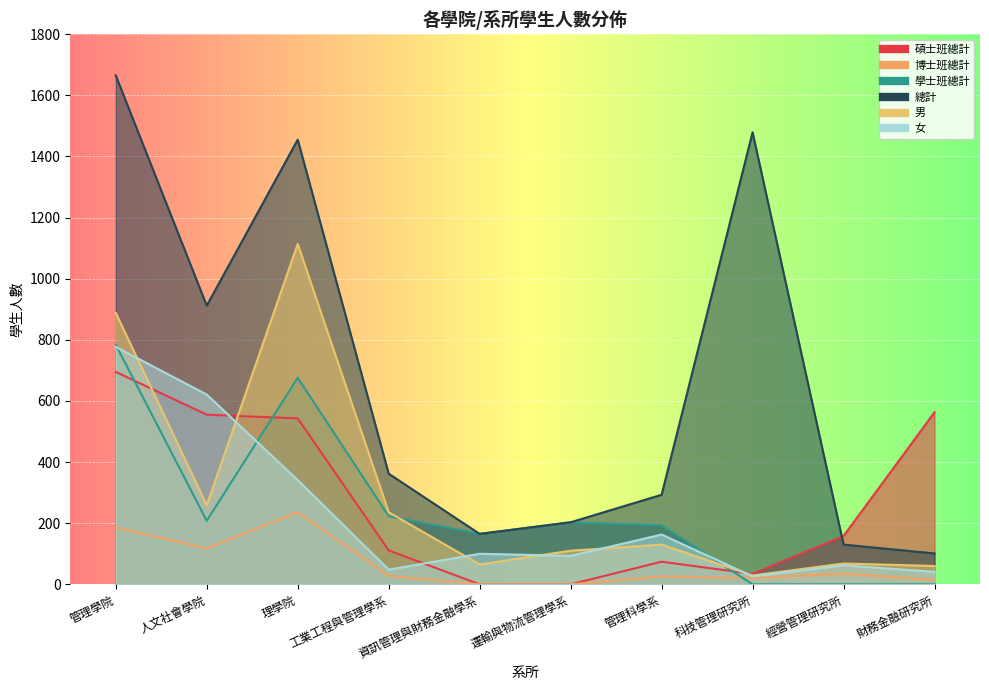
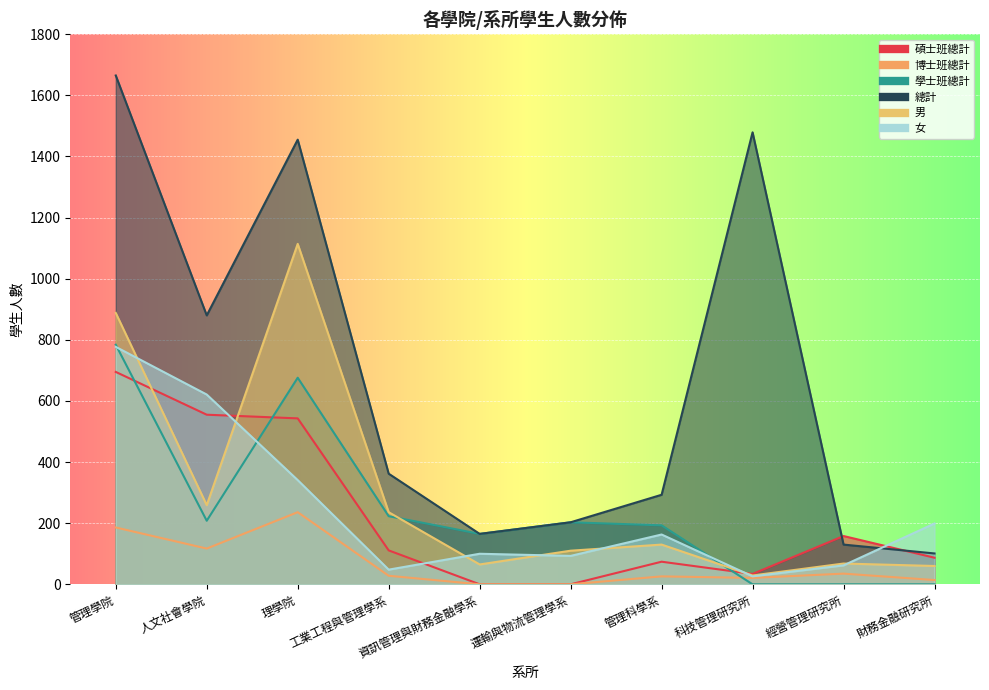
總計, 人文社會學院: 910 -> 880
碩士班總計, 財務金融研究所: 560 -> 90
女, 財務金融研究所: 40 -> 200
